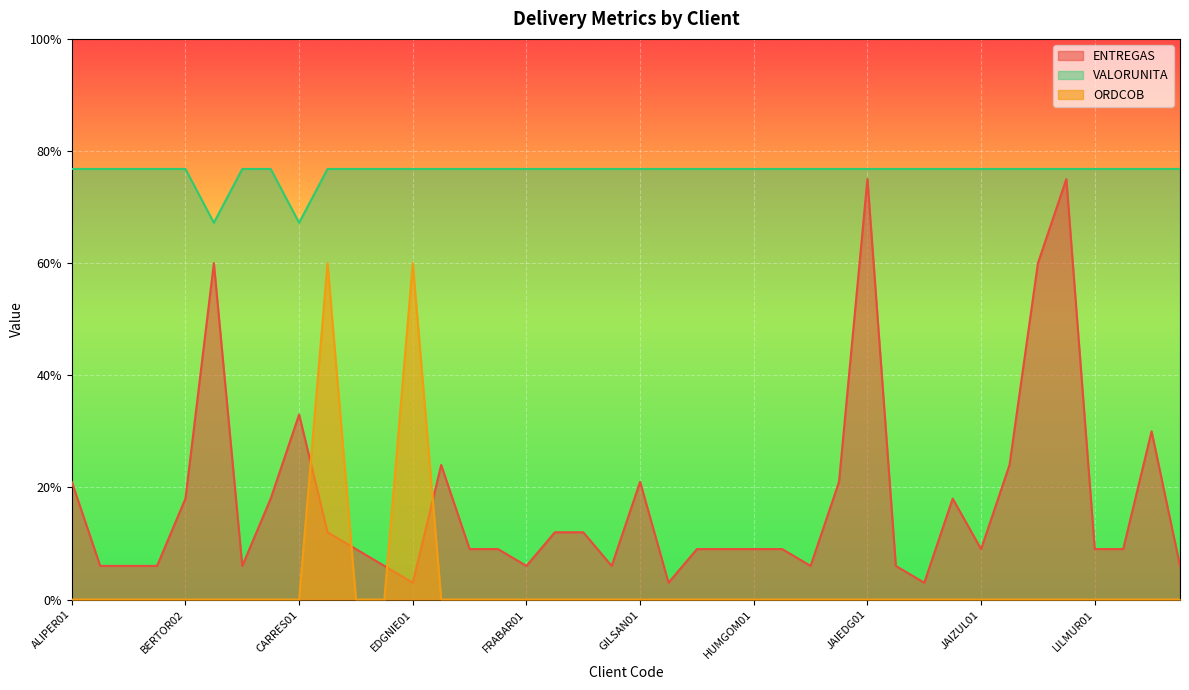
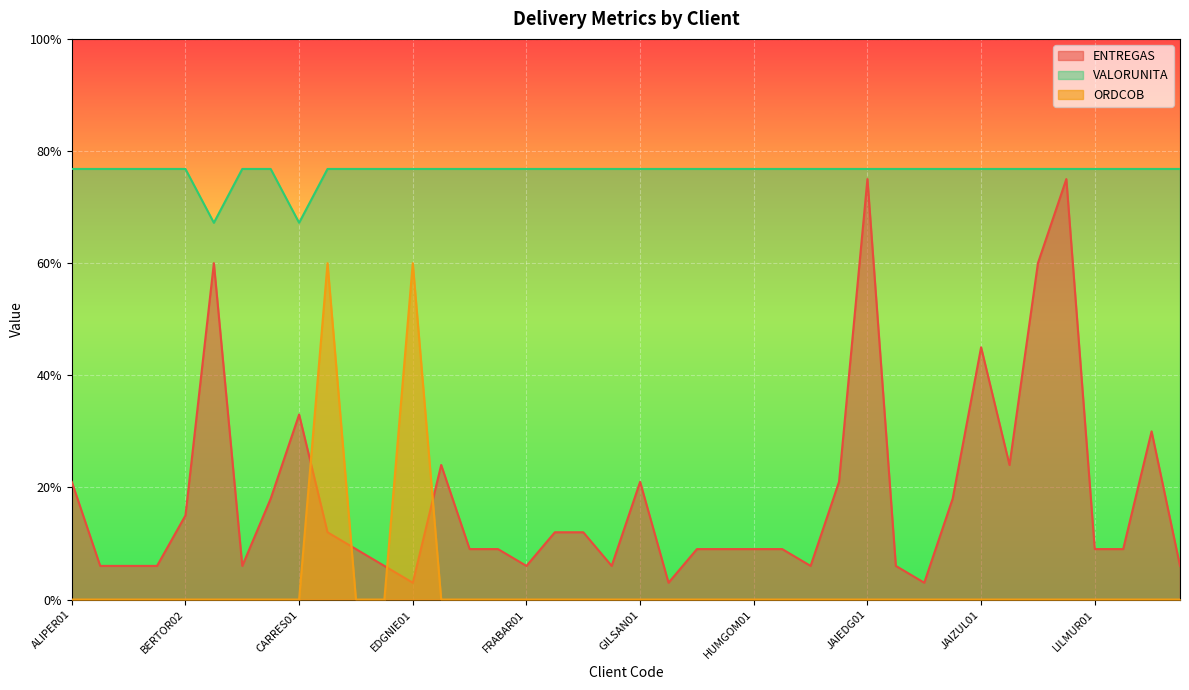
ENTREGAS, BERTOR02: 18% -> 15%
ENTREGAS, JAIZUL01: 9% -> 45%
